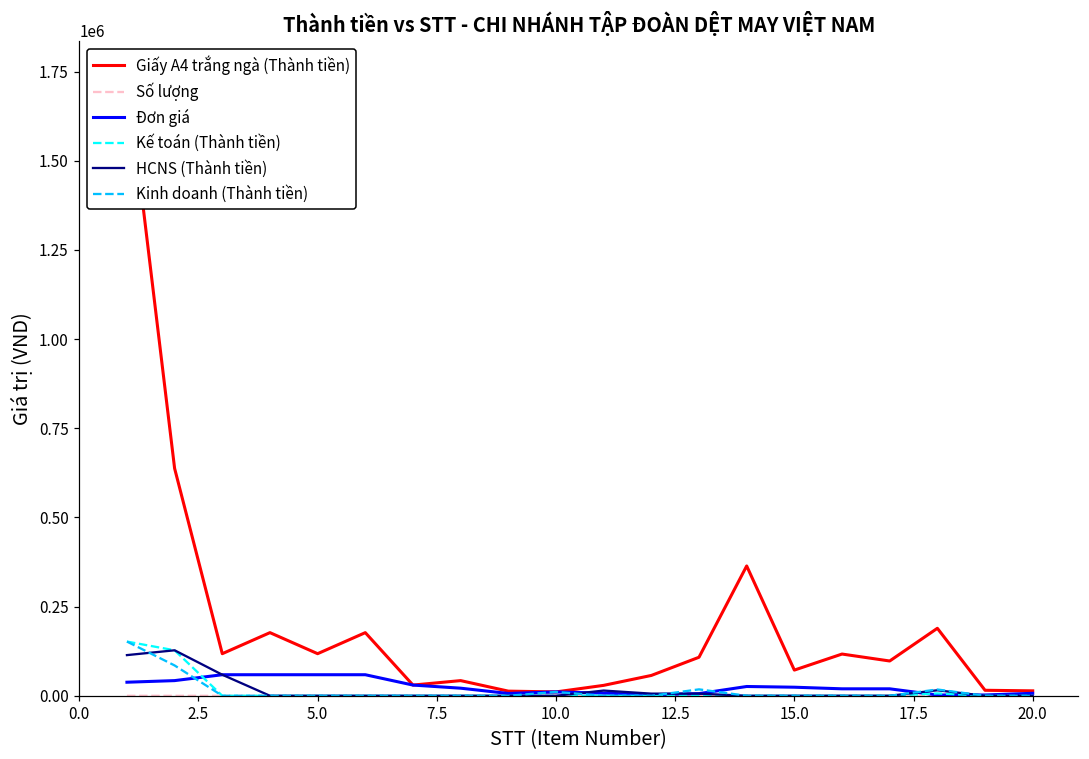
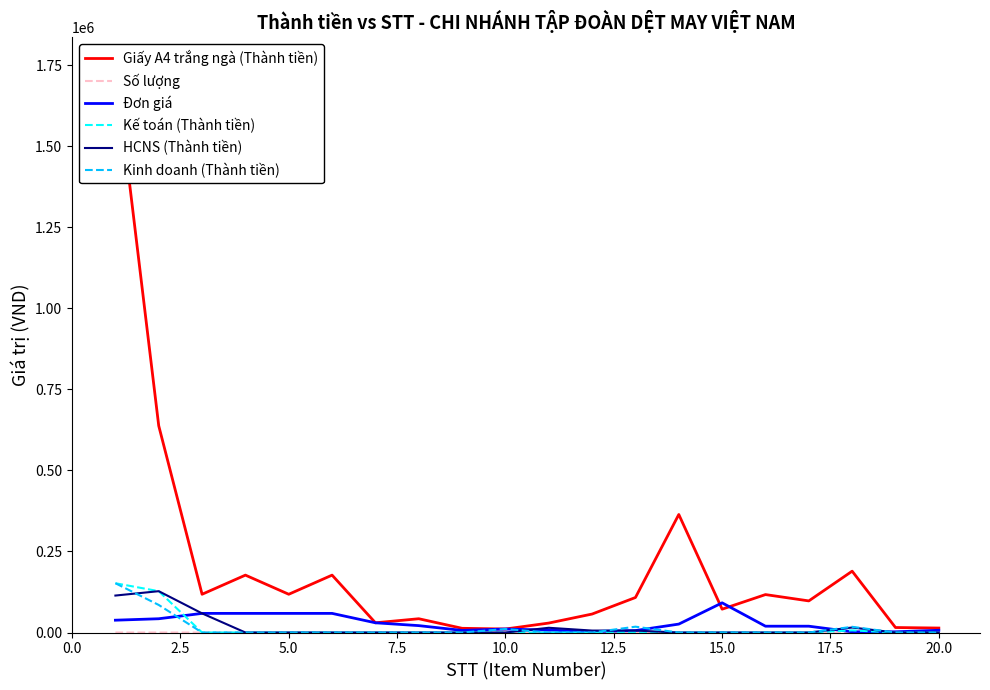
Đơn giá, 15.0: 20000 -> 90000
